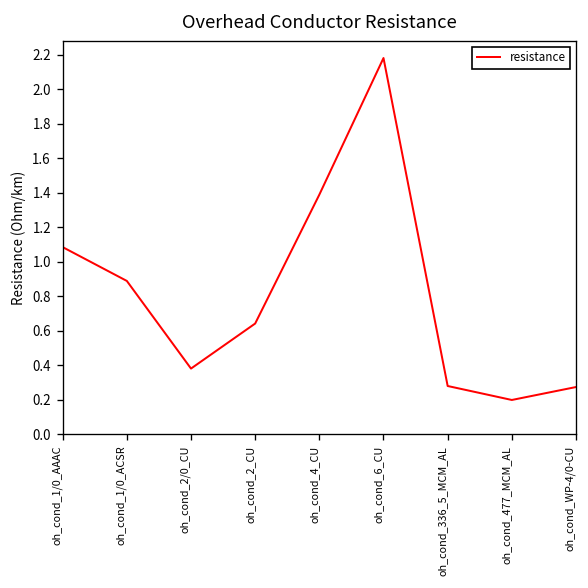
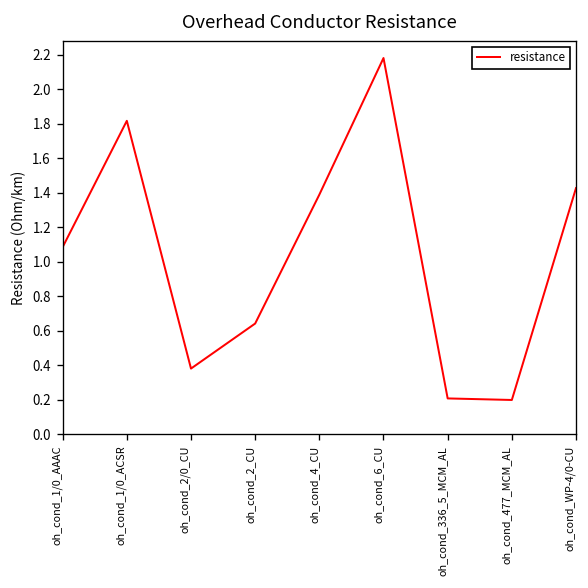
oh_cond_1/0_ACSR: 0.89 -> 1.82
oh_cond_336_5_MCM_AL: 0.28 -> 0.21
oh_cond_WP-4/0-CU: 0.27 -> 1.43
